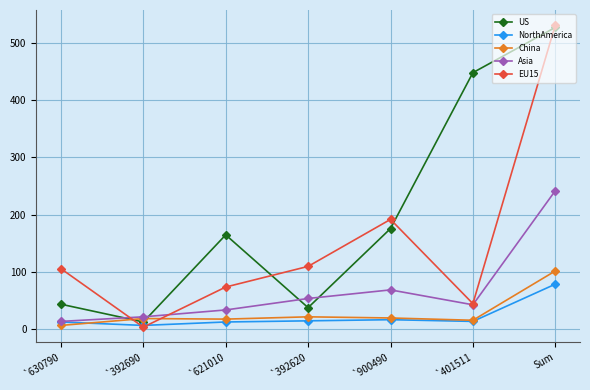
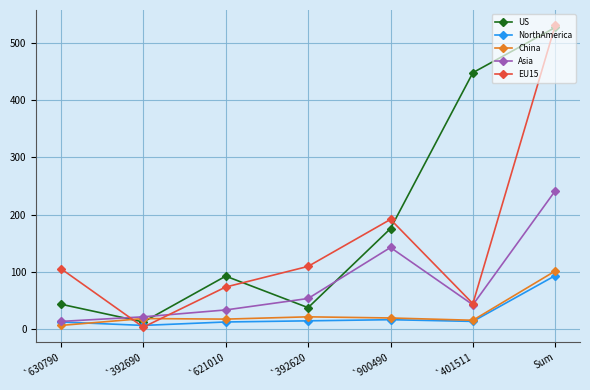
US, `621010: 170 -> 90
Asia, `900490: 70 -> 140
NorthAmerica, Sum: 80 -> 90
